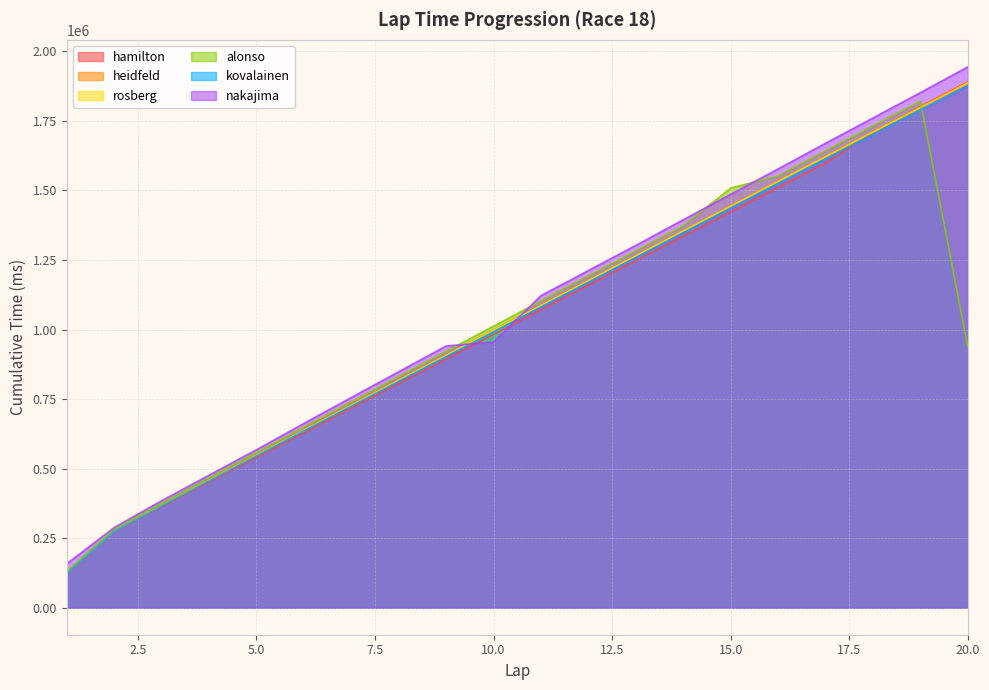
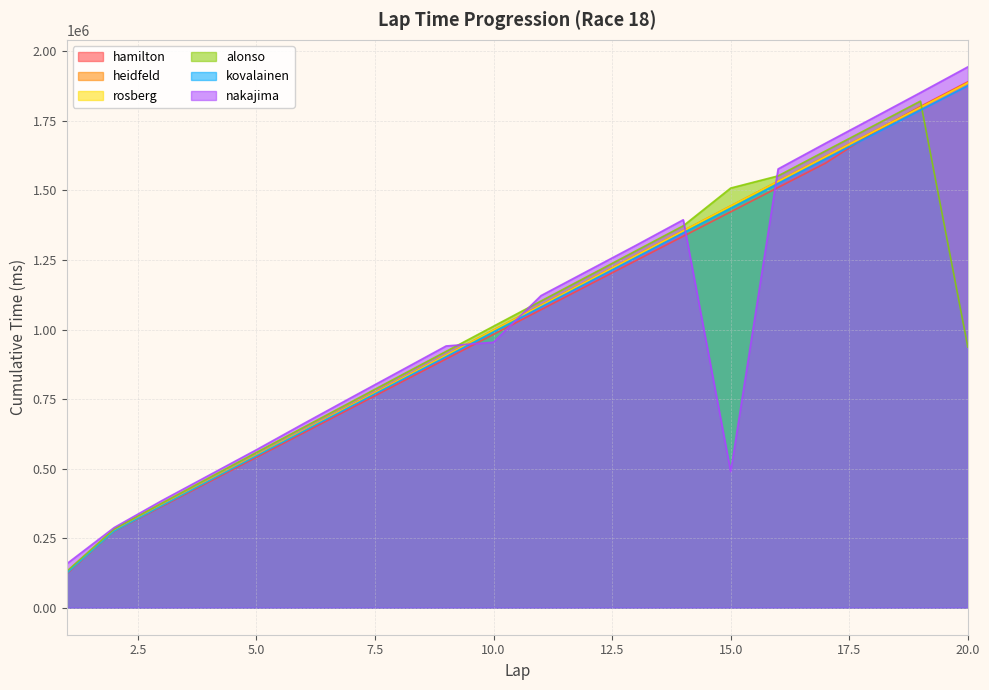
nakajima, 15.0: 1490000 -> 490000
